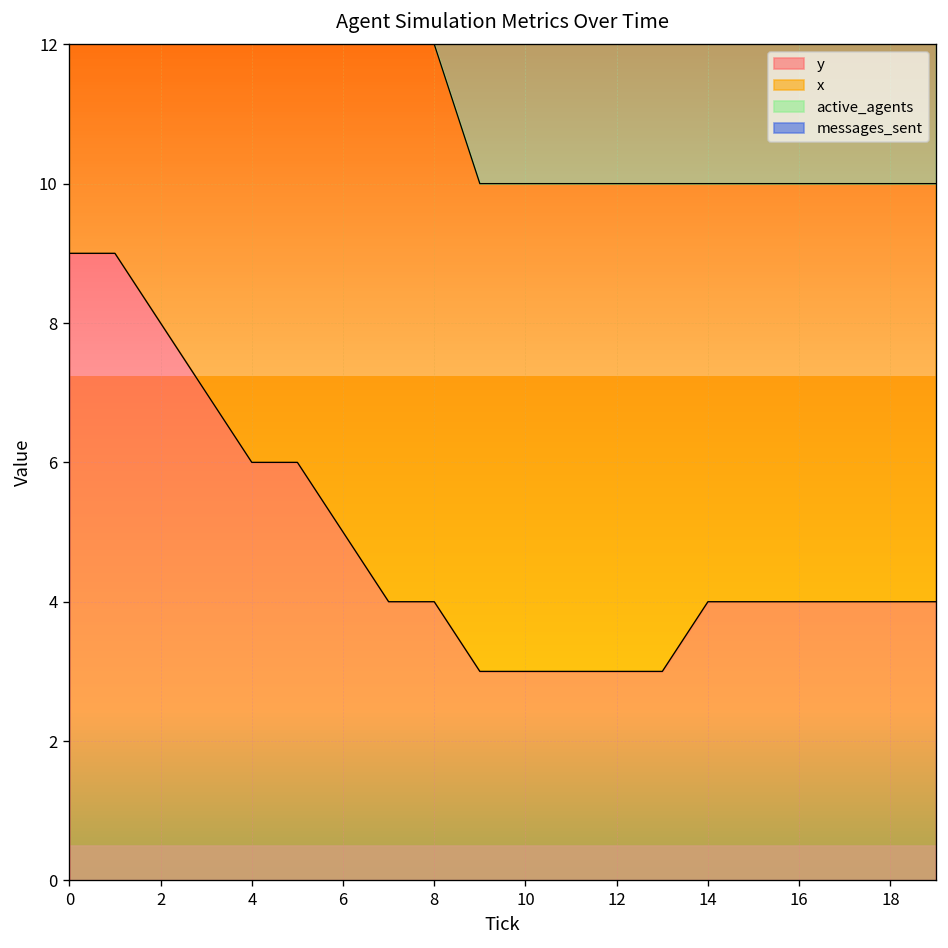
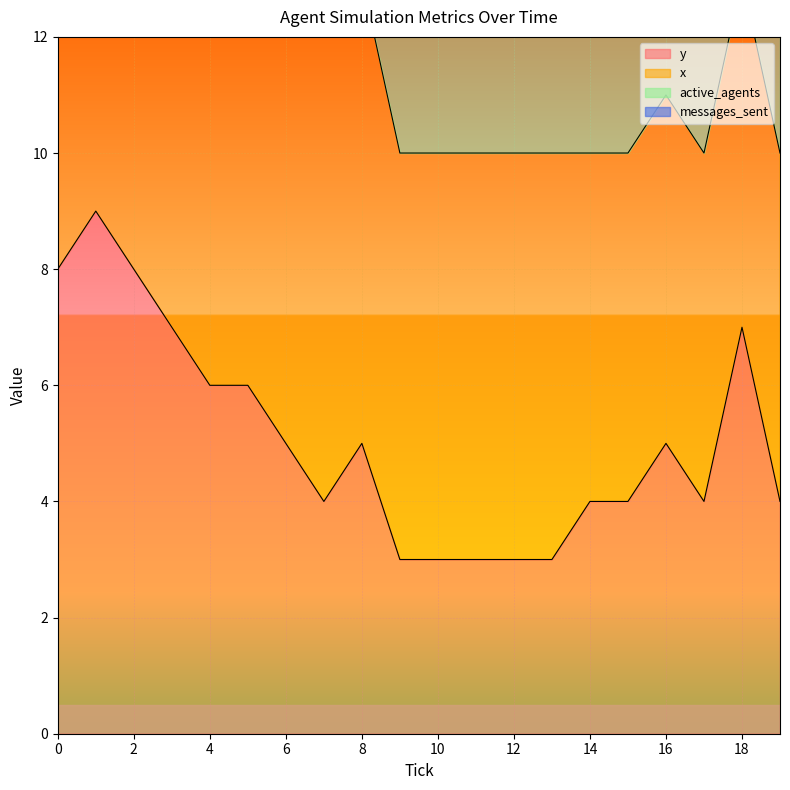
y, 0: 9 -> 8
y, 8: 4 -> 5
y, 16: 4 -> 5
y, 18: 4 -> 7
